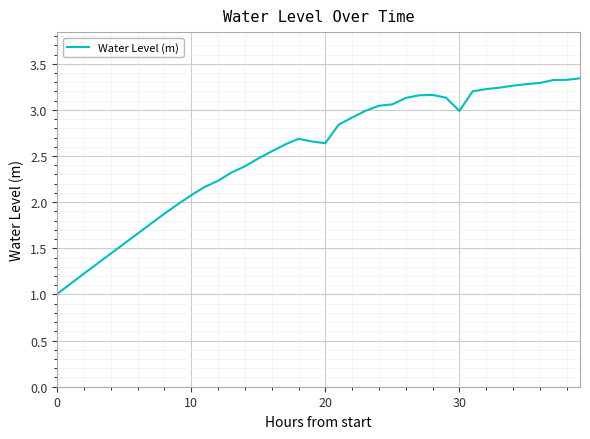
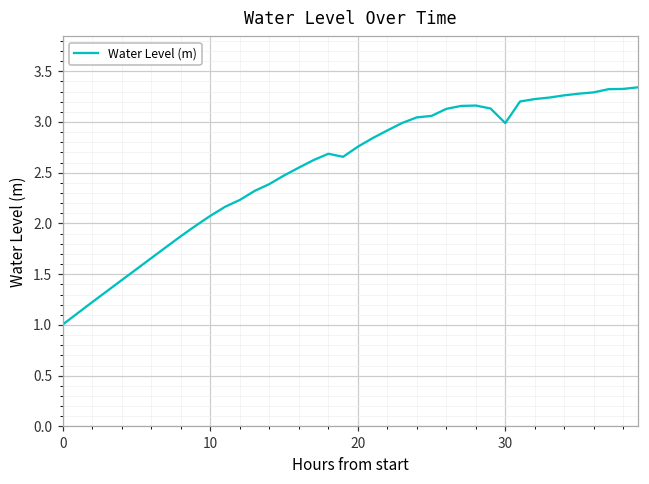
20: 2.6 -> 2.8
